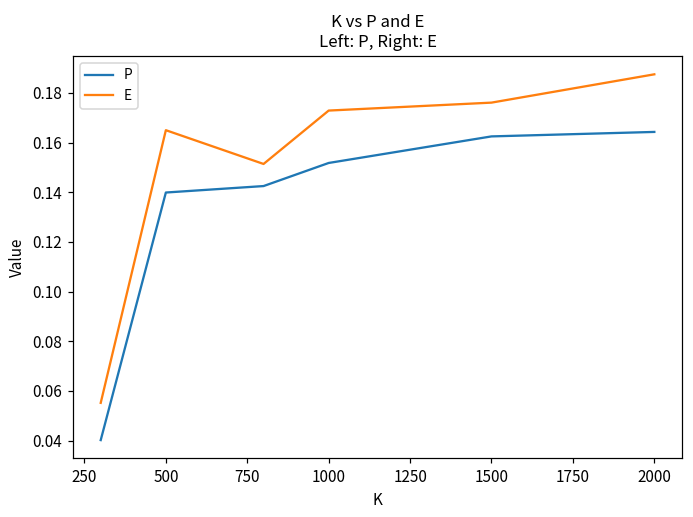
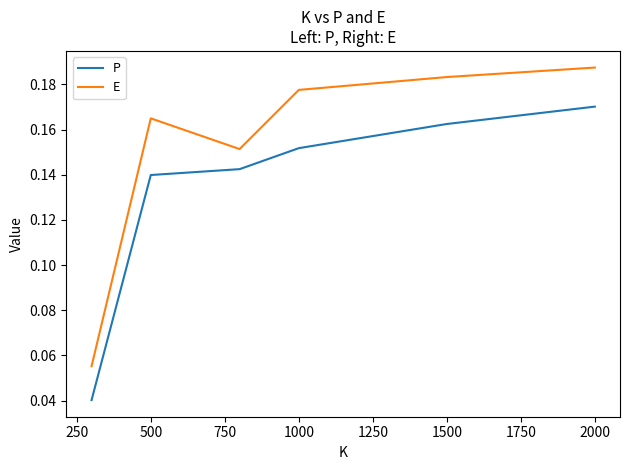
E, 1000: 0.173 -> 0.178
E, 1500: 0.176 -> 0.183
P, 2000: 0.164 -> 0.170
